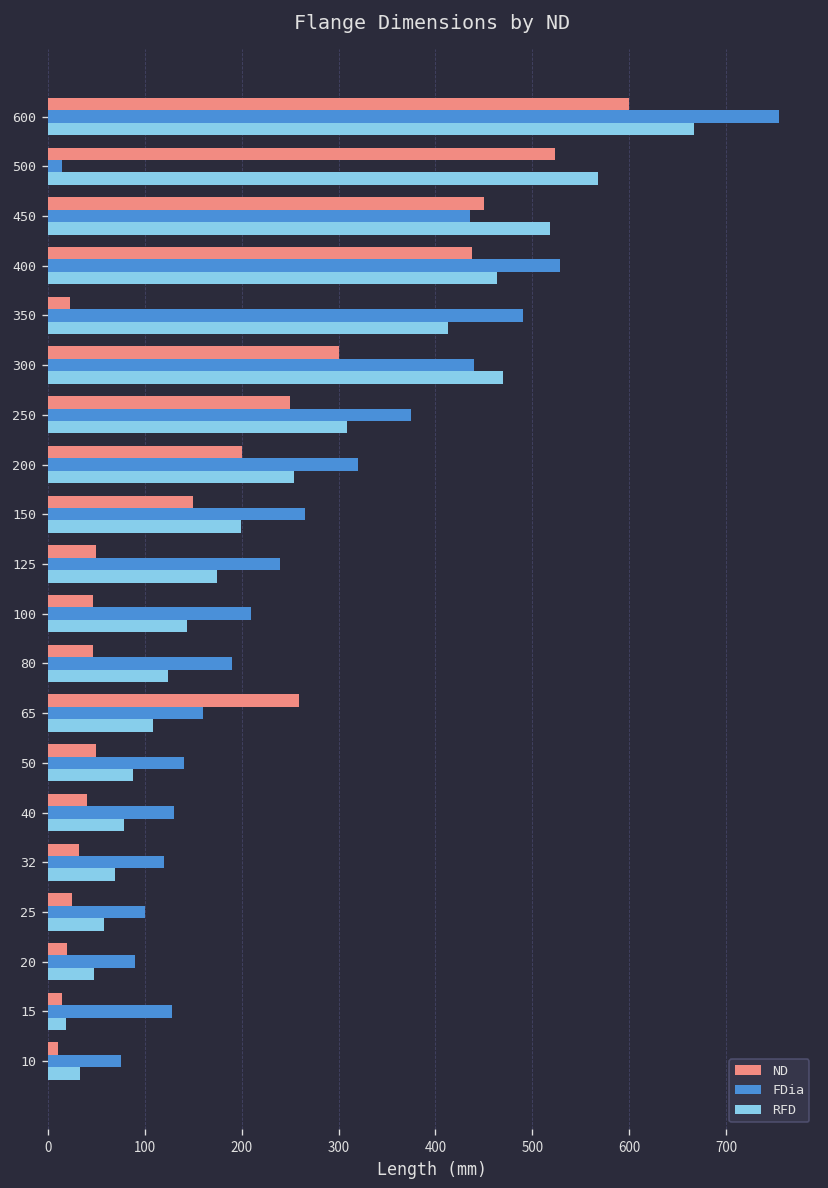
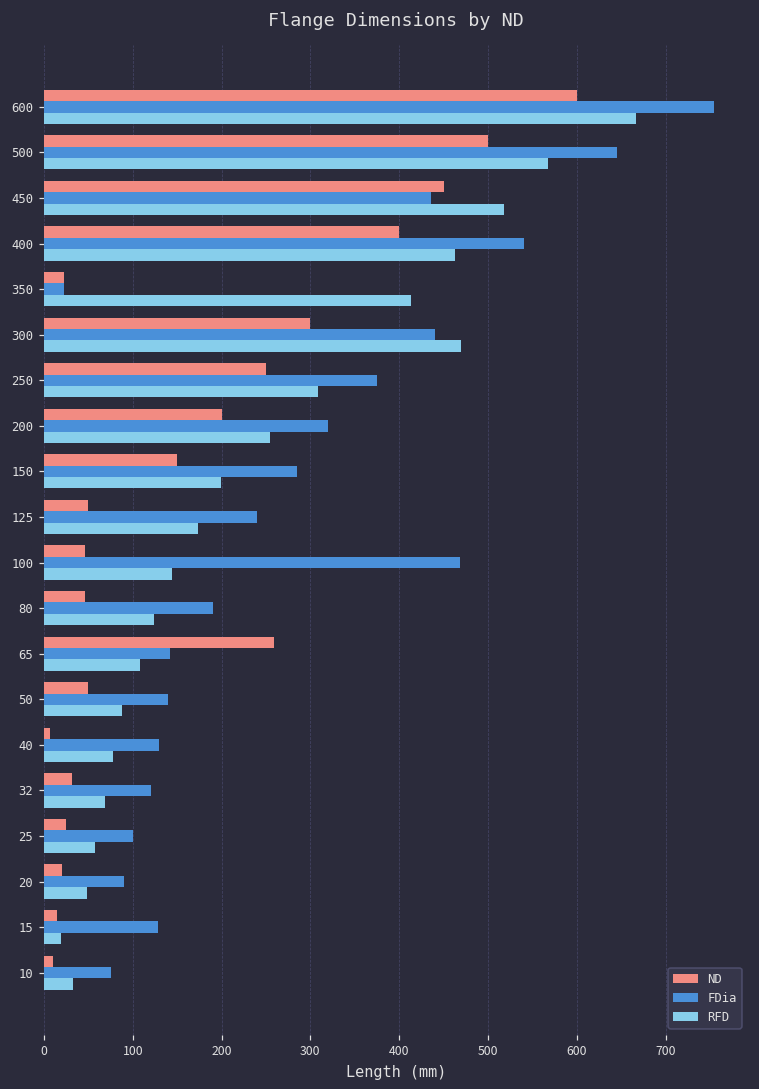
ND, 500: 520 -> 500
FDia, 500: 20 -> 650
ND, 400: 440 -> 400
FDia, 400: 530 -> 540
FDia, 350: 490 -> 20
FDia, 150: 270 -> 290
FDia, 100: 210 -> 470
FDia, 65: 160 -> 140
ND, 40: 40 -> 10
